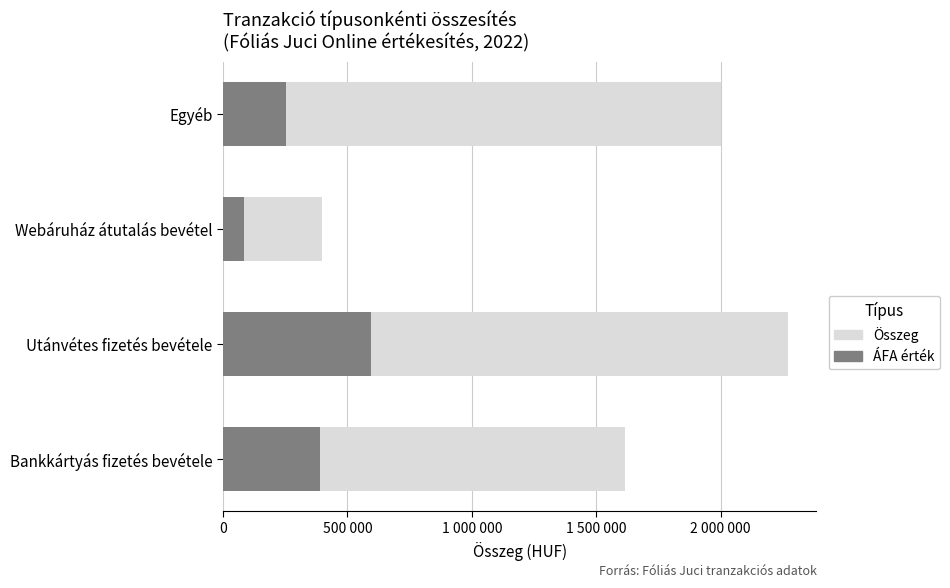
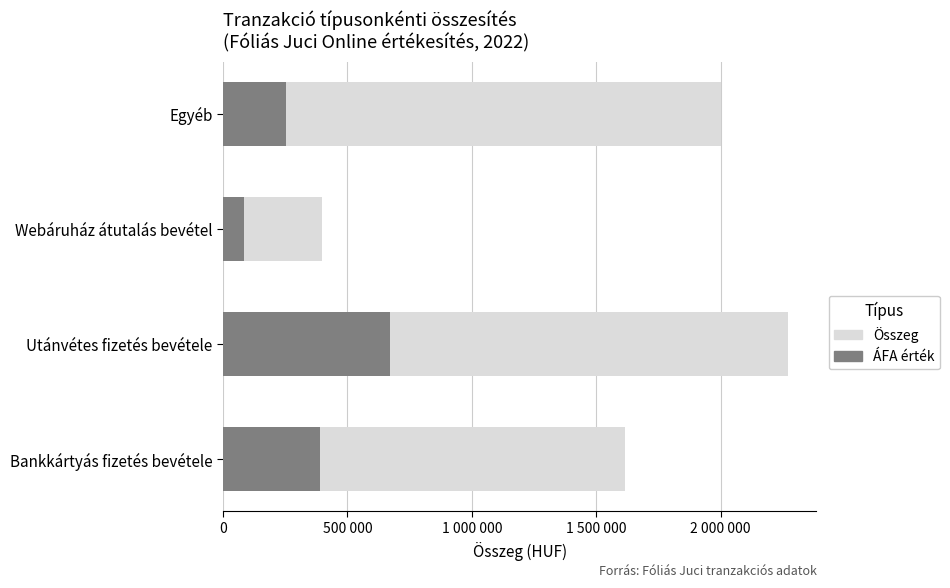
ÁFA érték, Utánvétes fizetés bevétele: 600000 -> 670000
